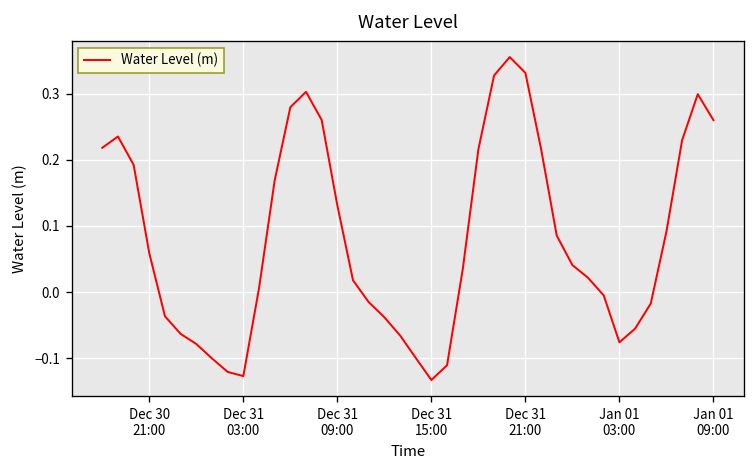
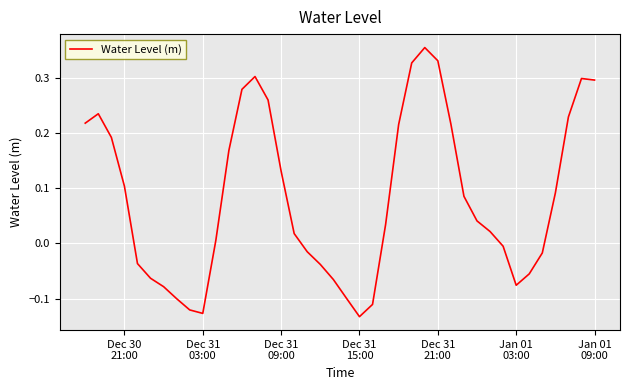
Dec 30 21:00: 0.06 -> 0.10
Jan 01 09:00: 0.26 -> 0.30
